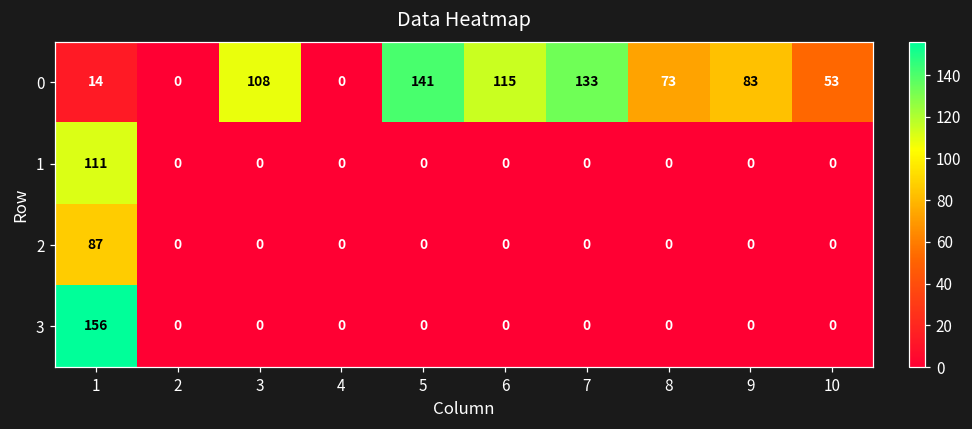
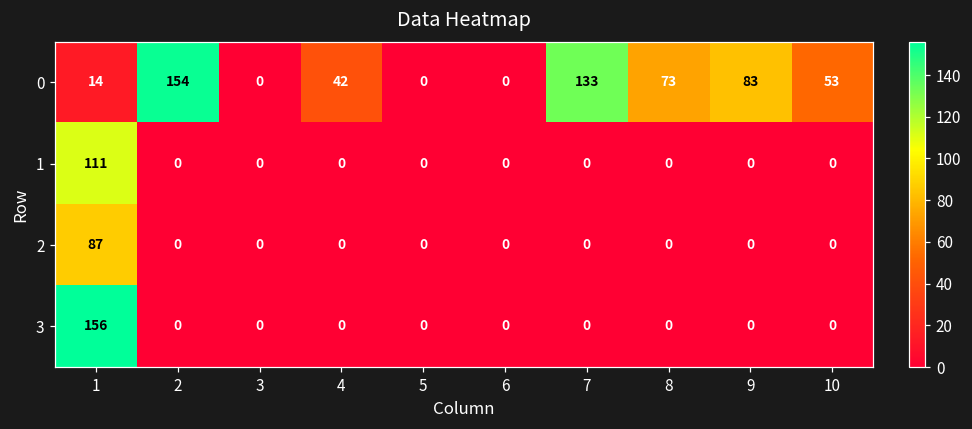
0, 2: 0 -> 154
0, 3: 108 -> 0
0, 4: 0 -> 42
0, 5: 141 -> 0
0, 6: 115 -> 0
